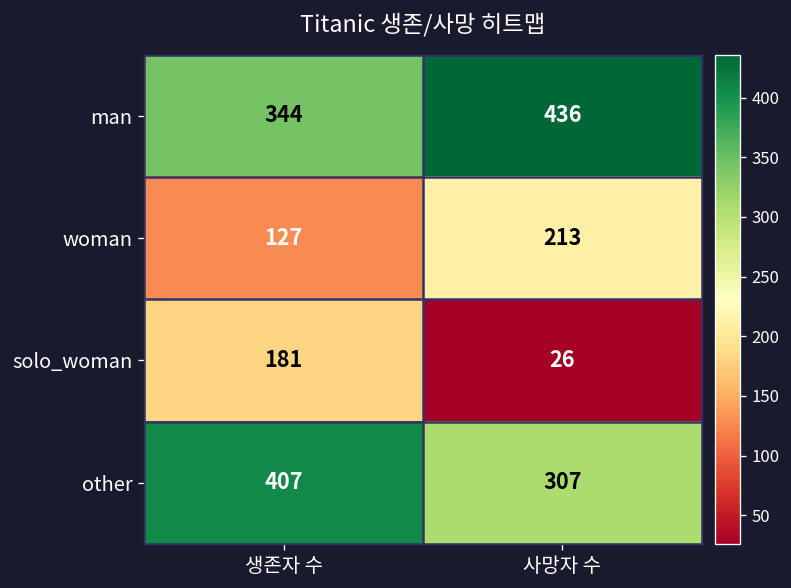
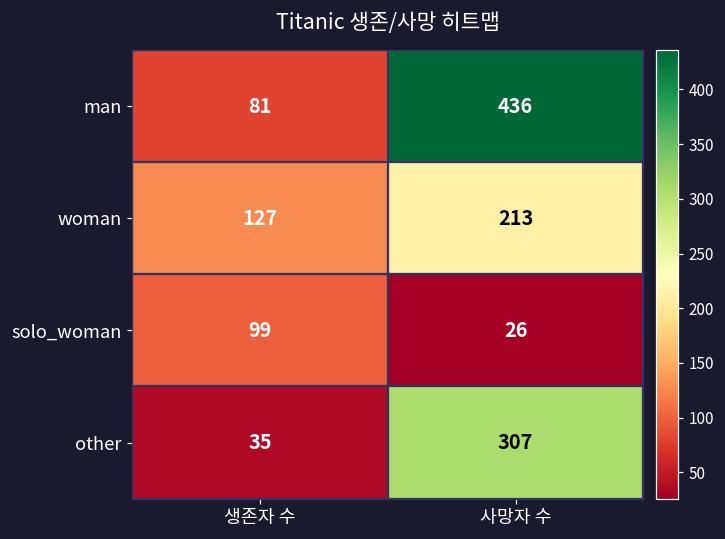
man, 생존자 수: 344 -> 81
solo_woman, 생존자 수: 181 -> 99
other, 생존자 수: 407 -> 35
